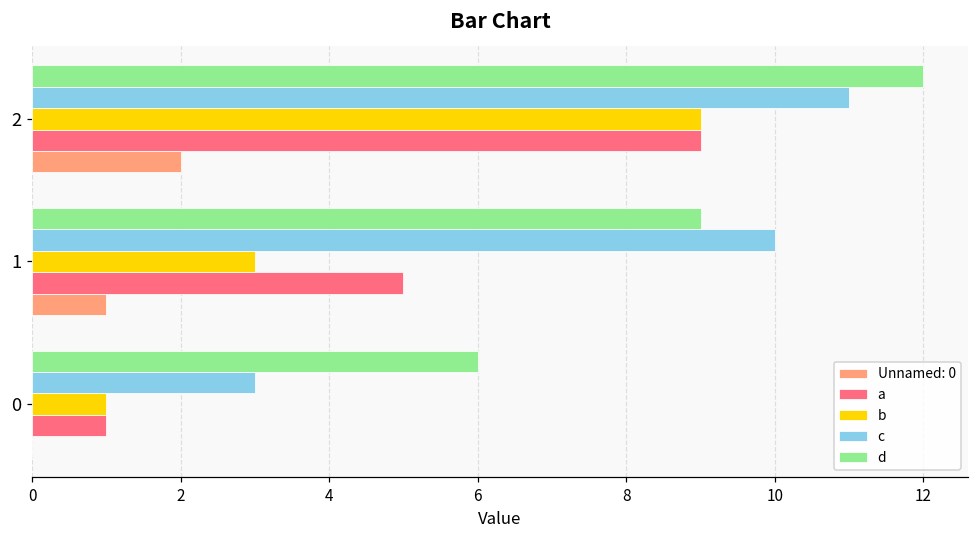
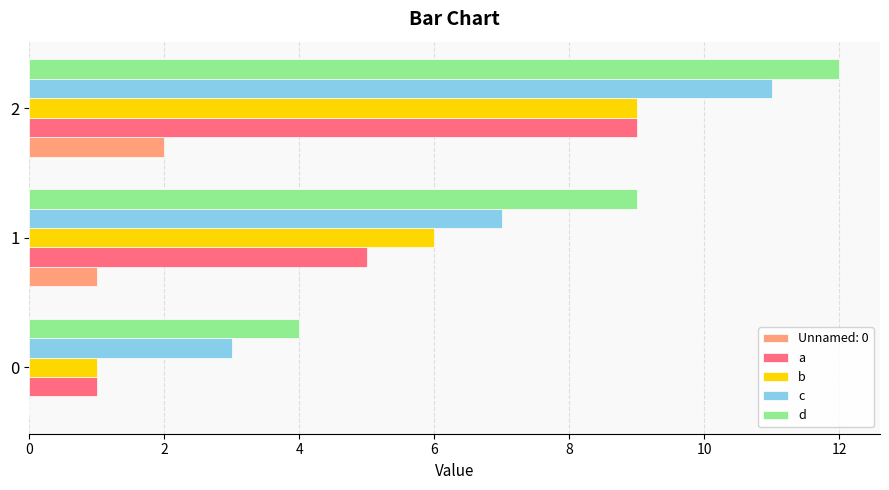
c, 1: 10 -> 7
b, 1: 3 -> 6
d, 0: 6 -> 4
